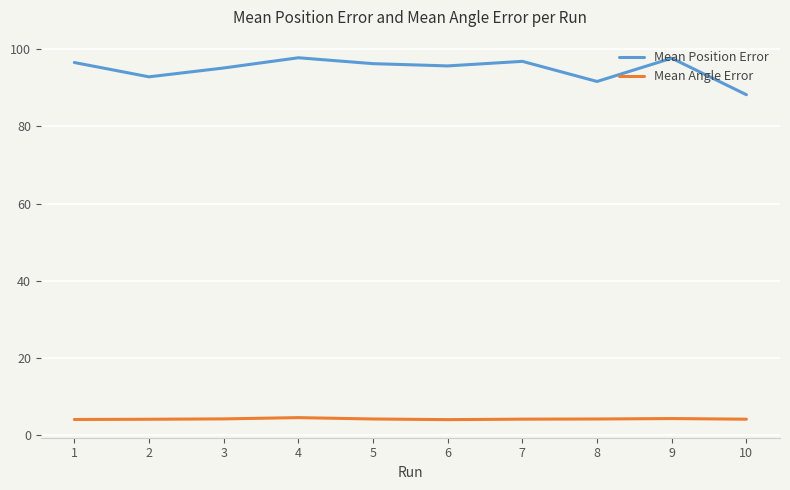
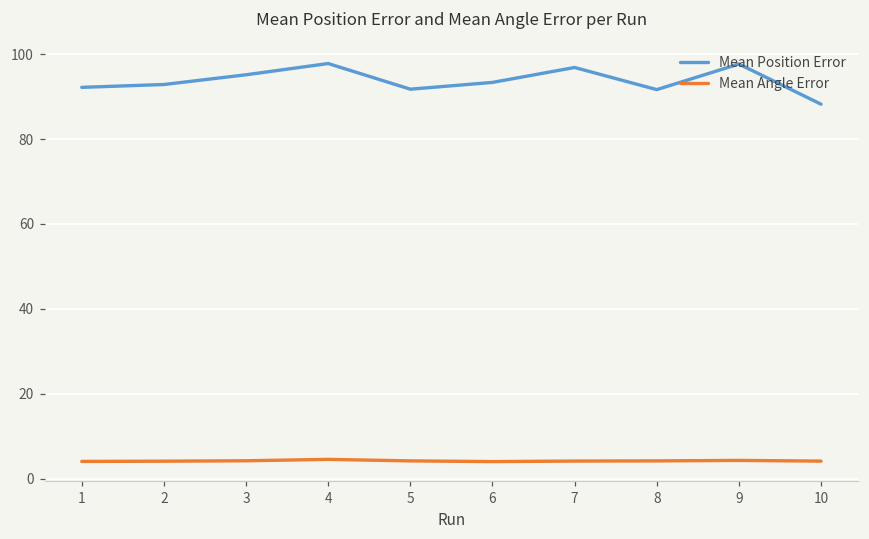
Mean Position Error, 1: 97 -> 92
Mean Position Error, 5: 96 -> 92
Mean Position Error, 6: 96 -> 93
